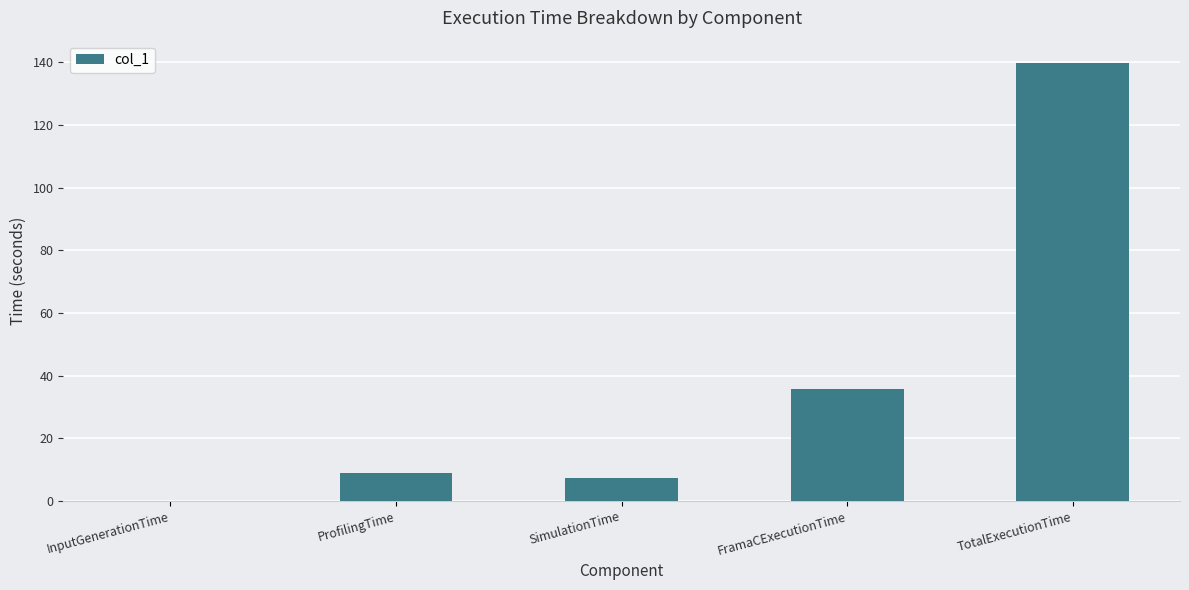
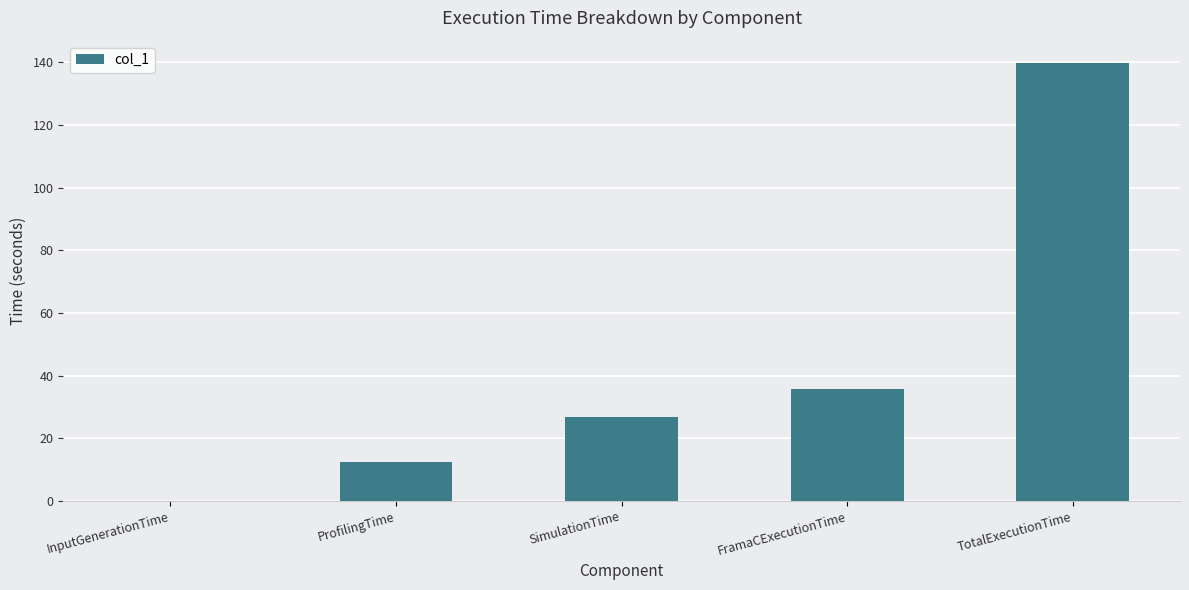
ProfilingTime: 9 -> 13
SimulationTime: 7 -> 27
